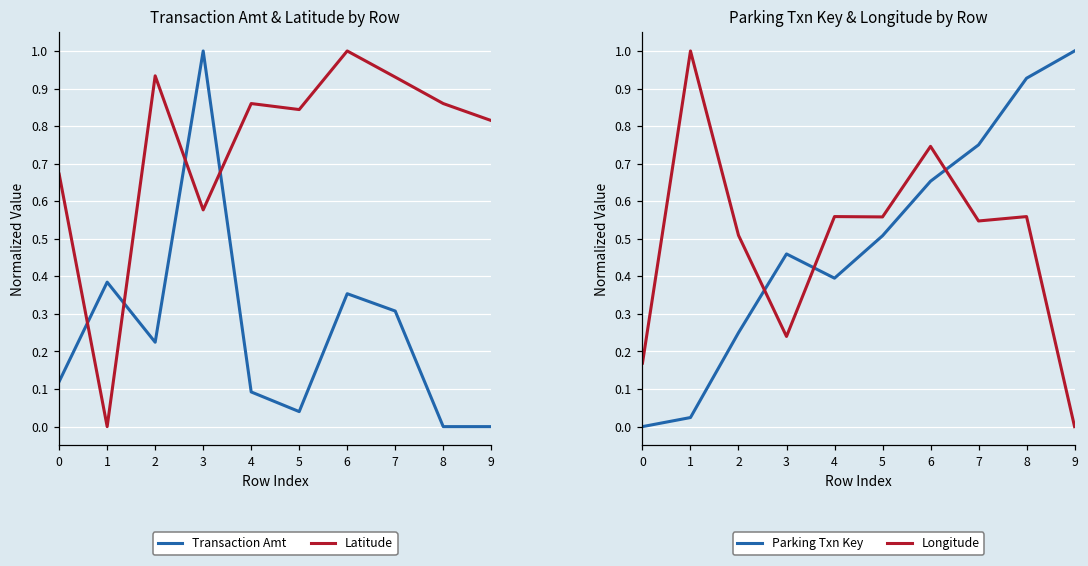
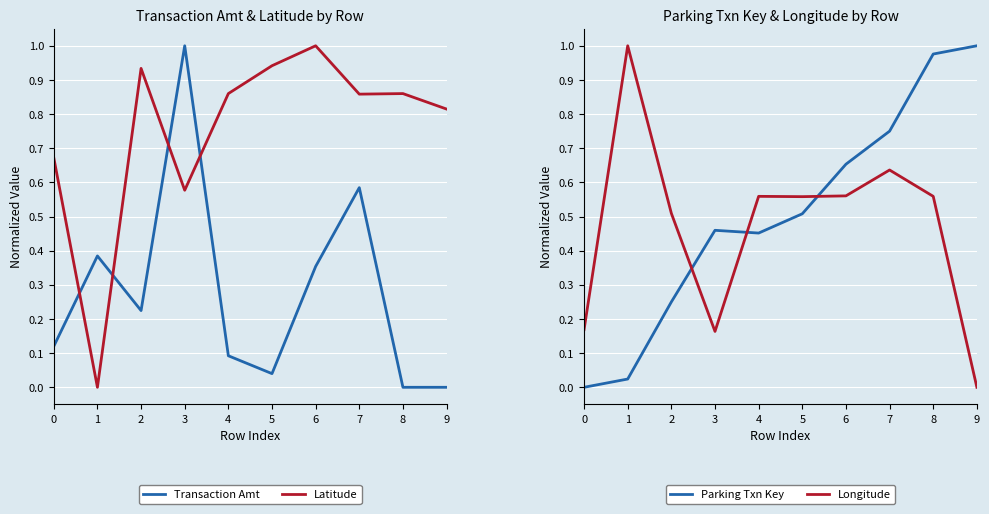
Transaction Amt & Latitude by Row, Latitude, 5: 0.84 -> 0.94
Transaction Amt & Latitude by Row, Transaction Amt, 7: 0.31 -> 0.58
Transaction Amt & Latitude by Row, Latitude, 7: 0.93 -> 0.86
Parking Txn Key & Longitude by Row, Longitude, 3: 0.24 -> 0.16
Parking Txn Key & Longitude by Row, Parking Txn Key, 4: 0.40 -> 0.45
Parking Txn Key & Longitude by Row, Longitude, 6: 0.75 -> 0.56
Parking Txn Key & Longitude by Row, Longitude, 7: 0.55 -> 0.64
Parking Txn Key & Longitude by Row, Parking Txn Key, 8: 0.93 -> 0.98
